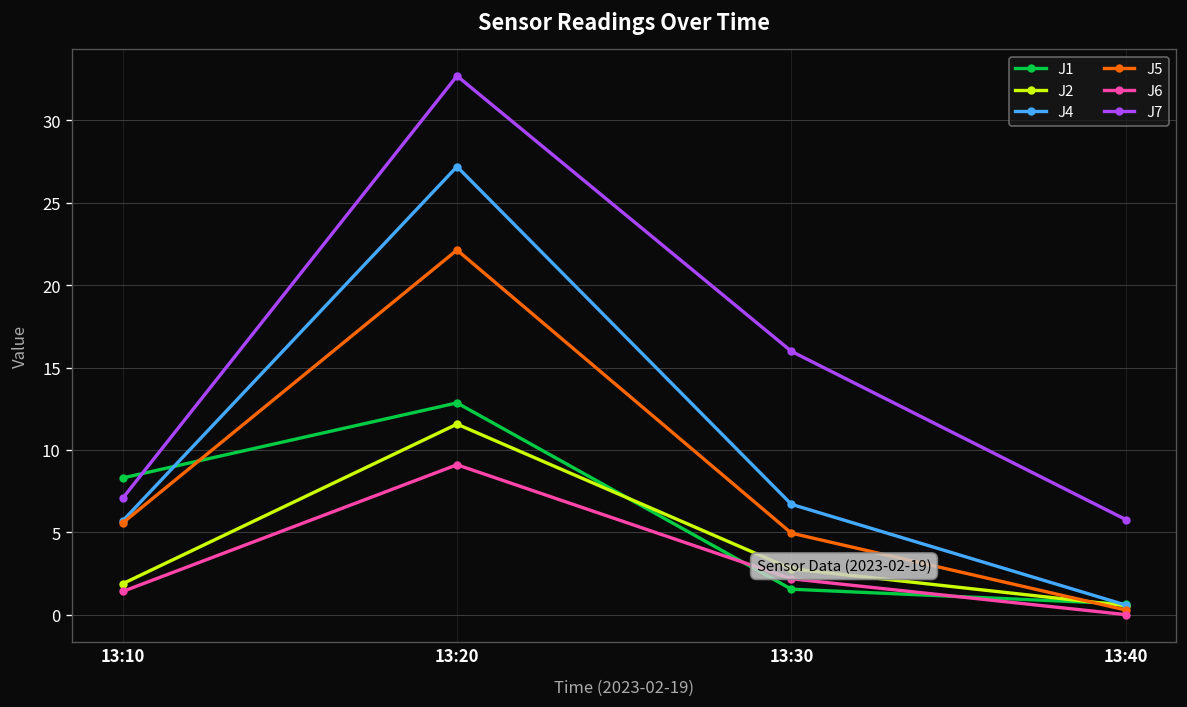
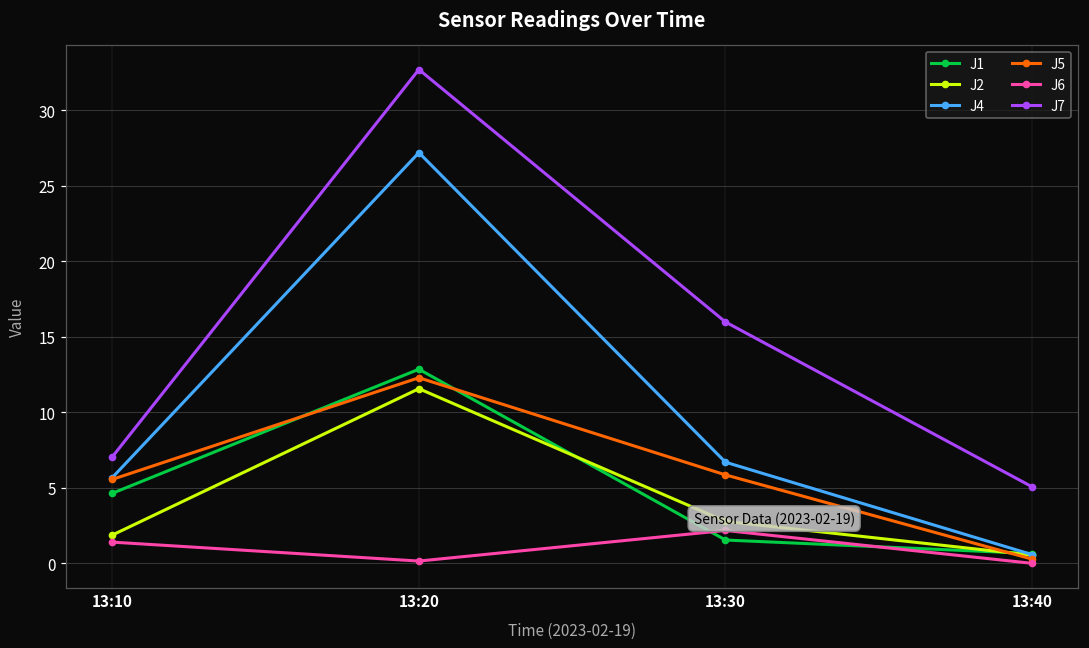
J1, 13:10: 8.3 -> 4.6
J5, 13:20: 22.1 -> 12.3
J6, 13:20: 9.1 -> 0.2
J5, 13:30: 4.9 -> 5.9
J7, 13:40: 5.8 -> 5.1
